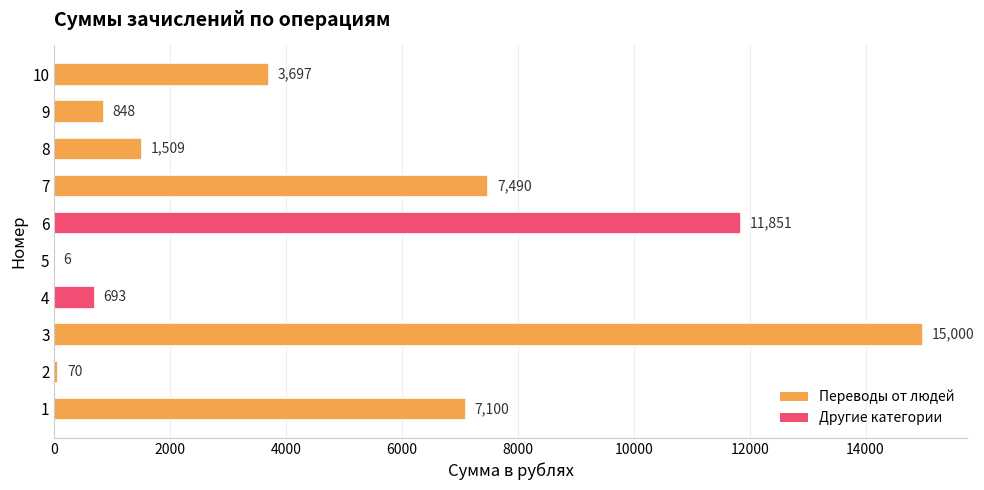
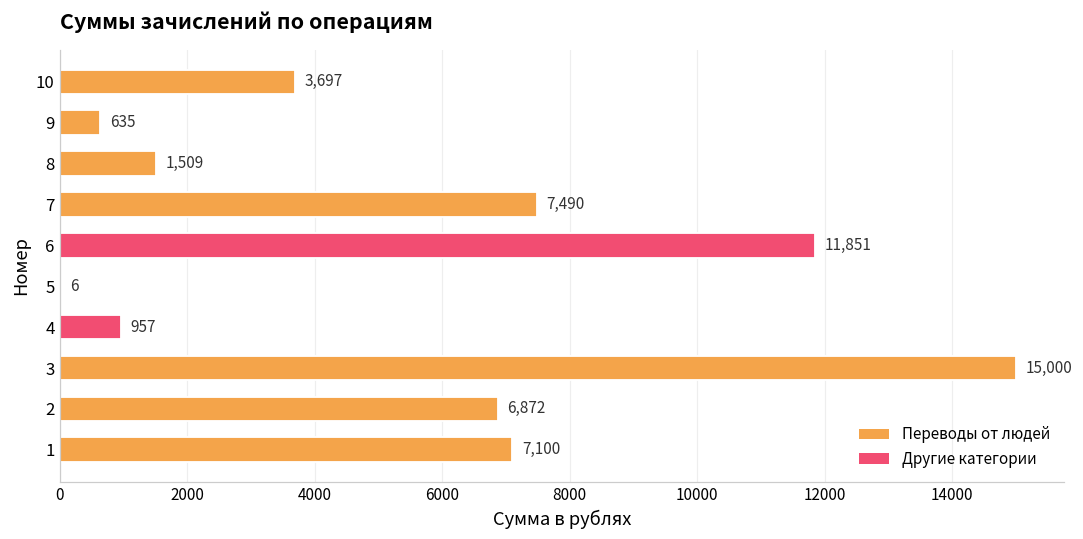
9: 848 -> 635
4: 693 -> 957
2: 70 -> 6,872
